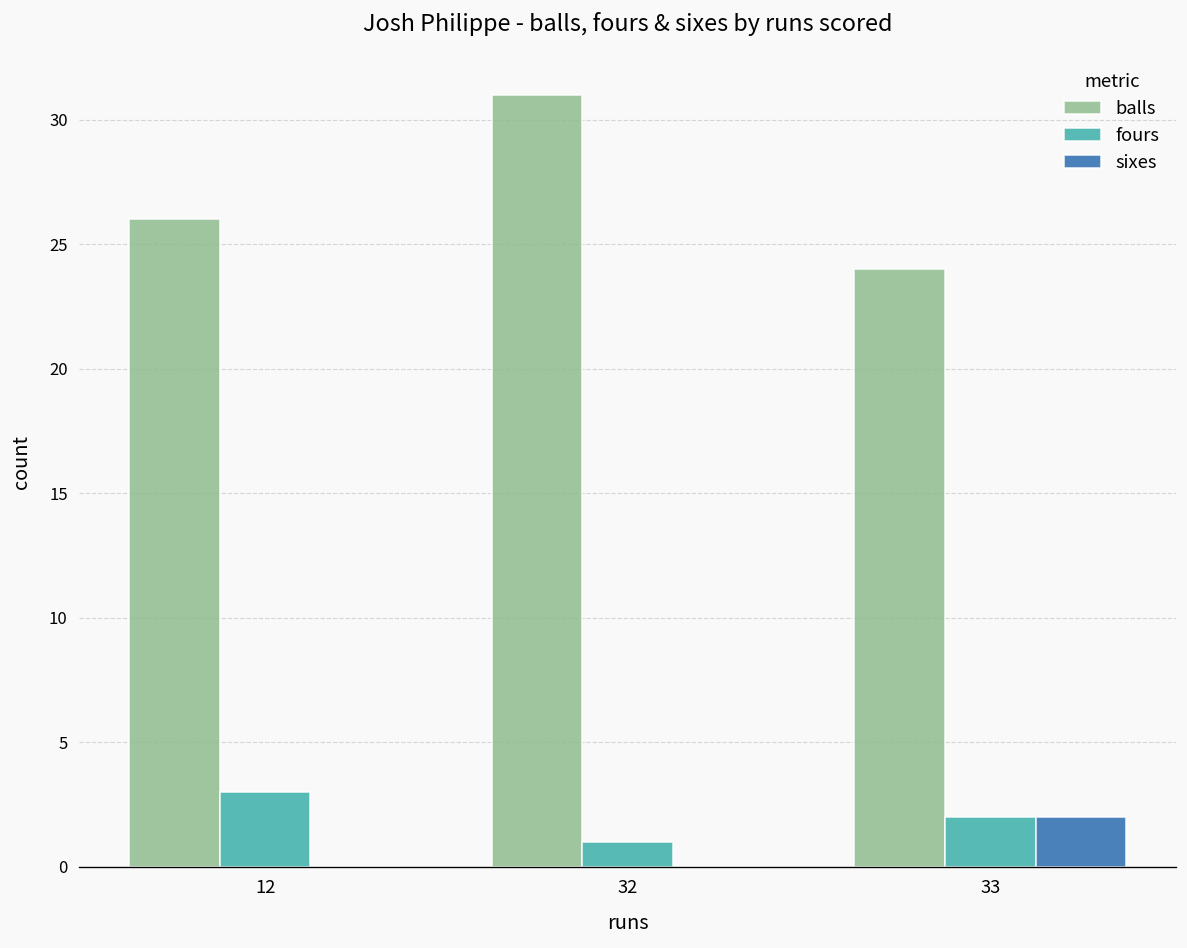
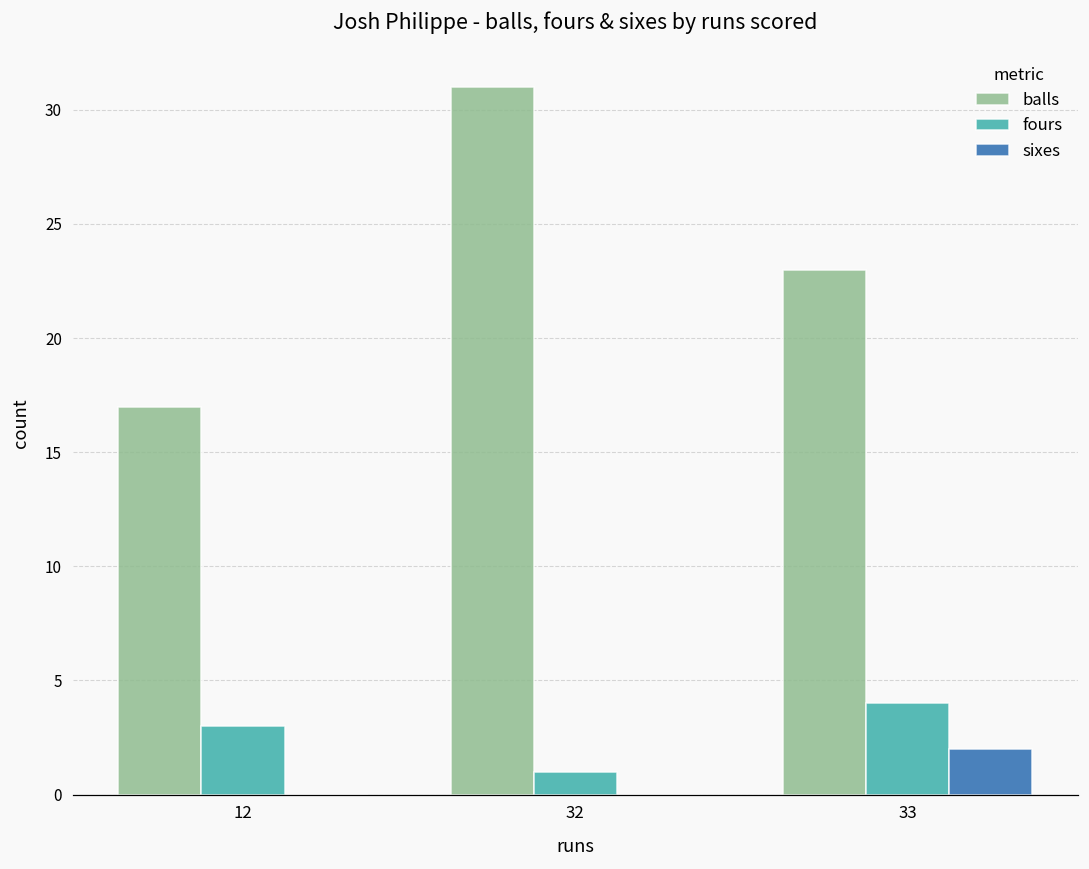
balls, 12: 26 -> 17
balls, 33: 24 -> 23
fours, 33: 2 -> 4
